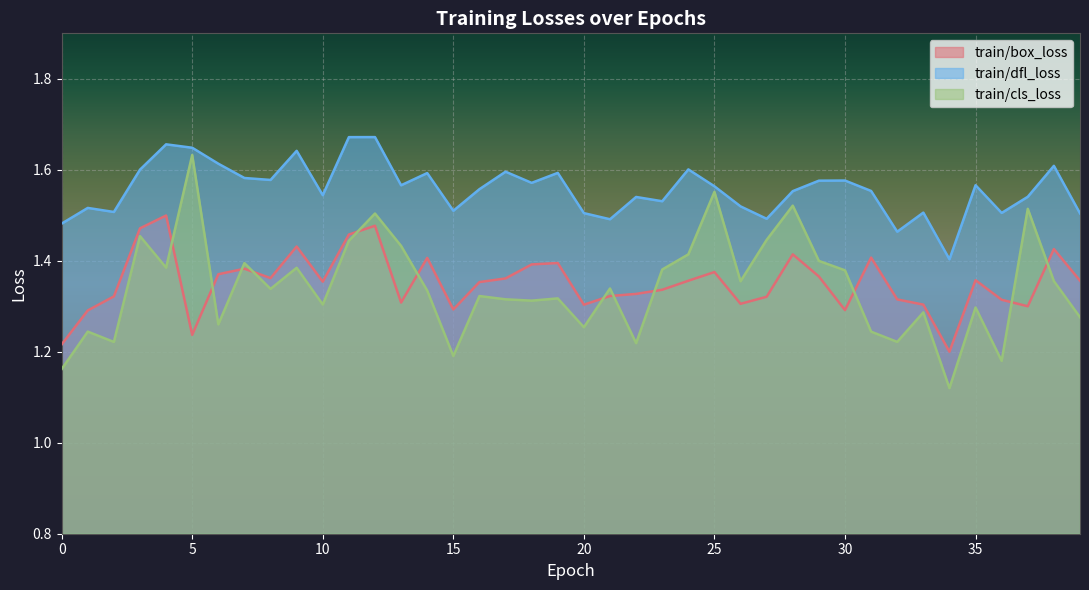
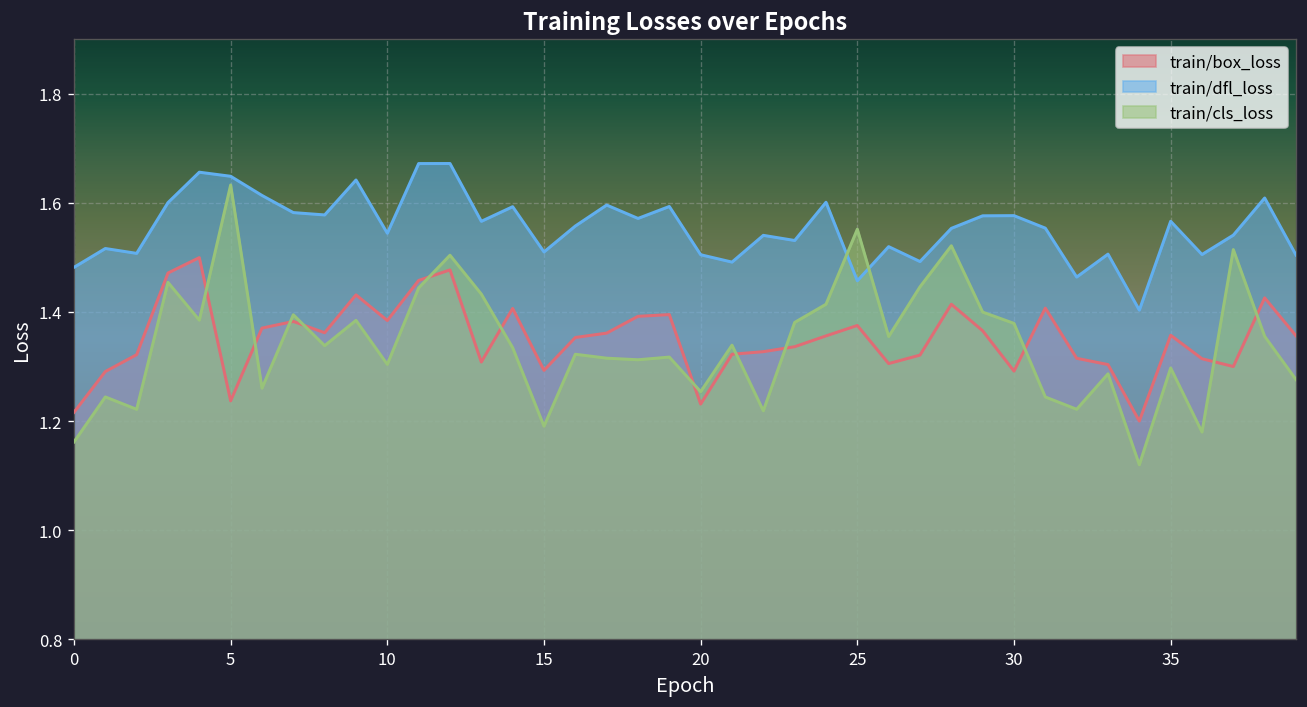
train/box_loss, 10: 1.35 -> 1.38
train/box_loss, 20: 1.30 -> 1.23
train/dfl_loss, 25: 1.56 -> 1.46
